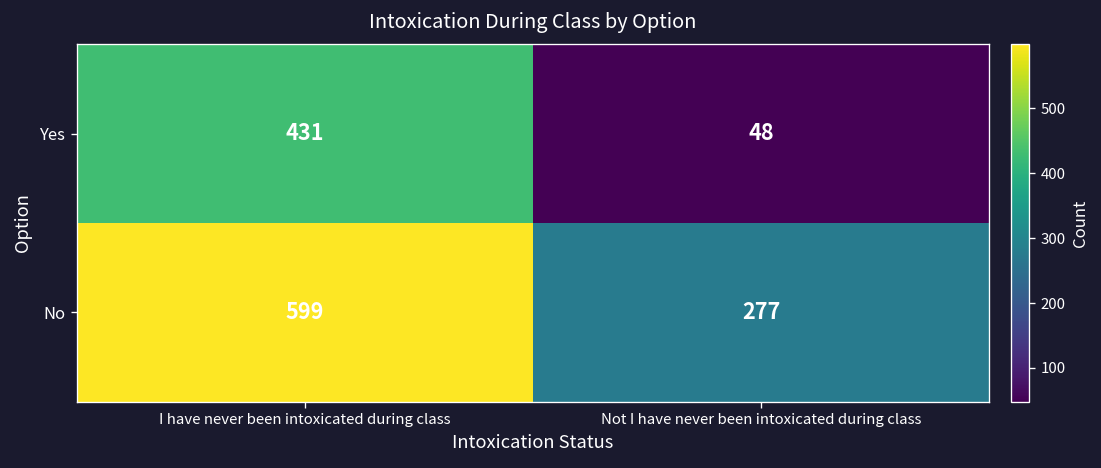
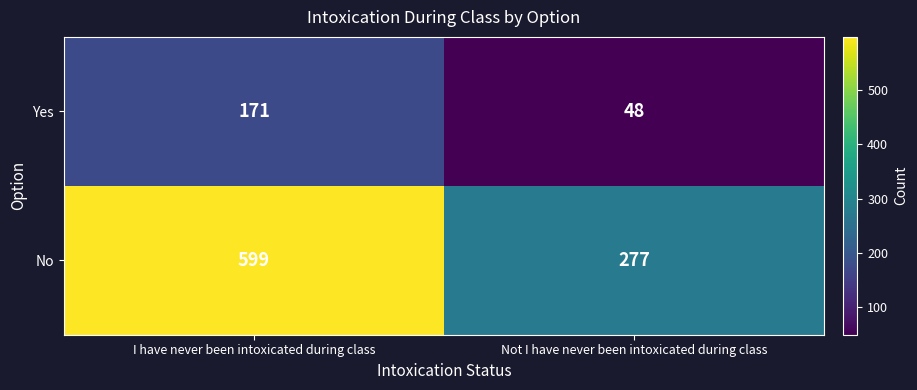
Yes, I have never been intoxicated during class: 431 -> 171
